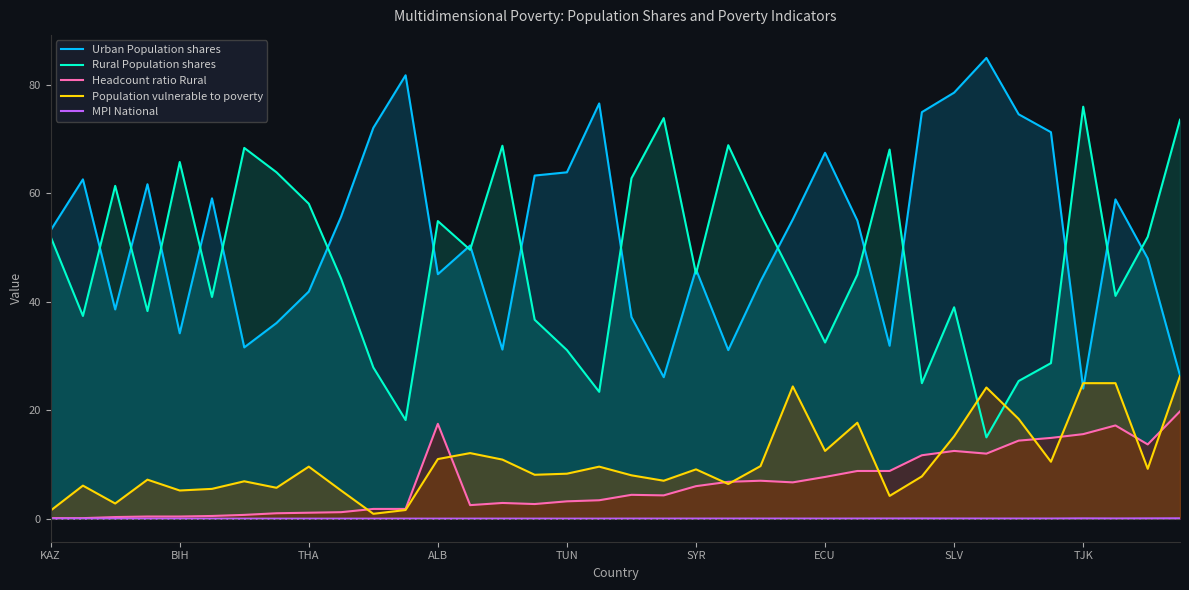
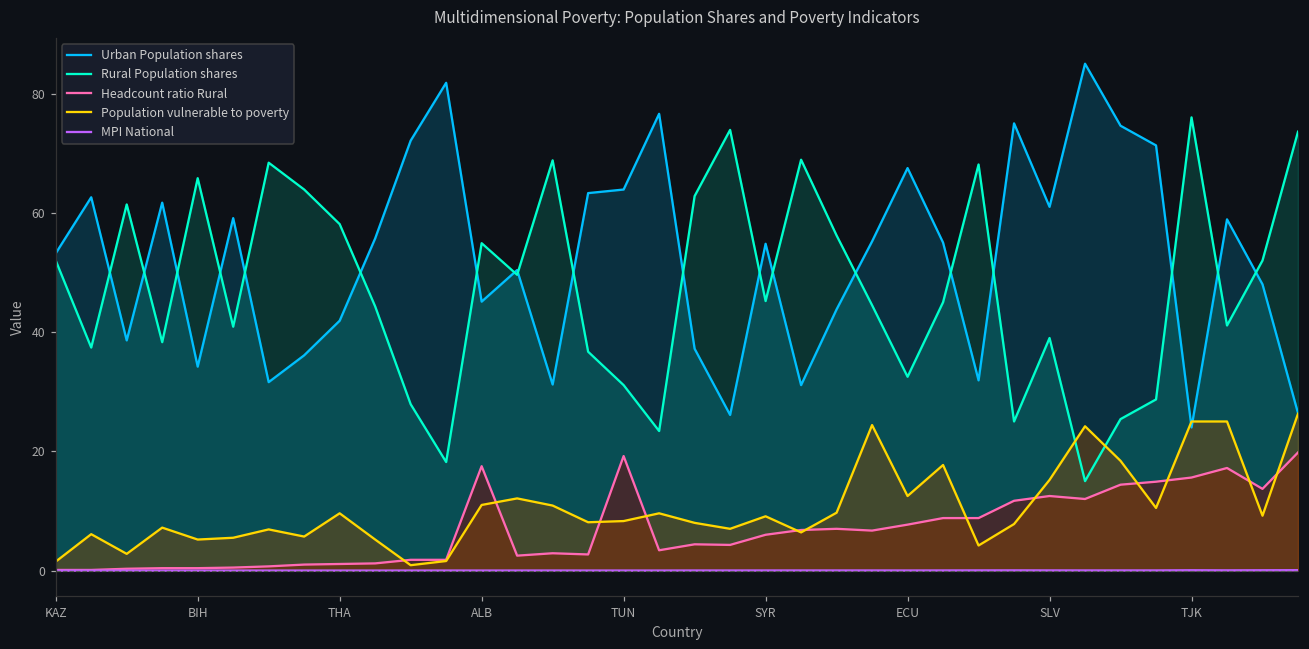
Headcount ratio Rural, TUN: 3 -> 19
Urban Population shares, SYR: 46 -> 55
Urban Population shares, SLV: 79 -> 61
